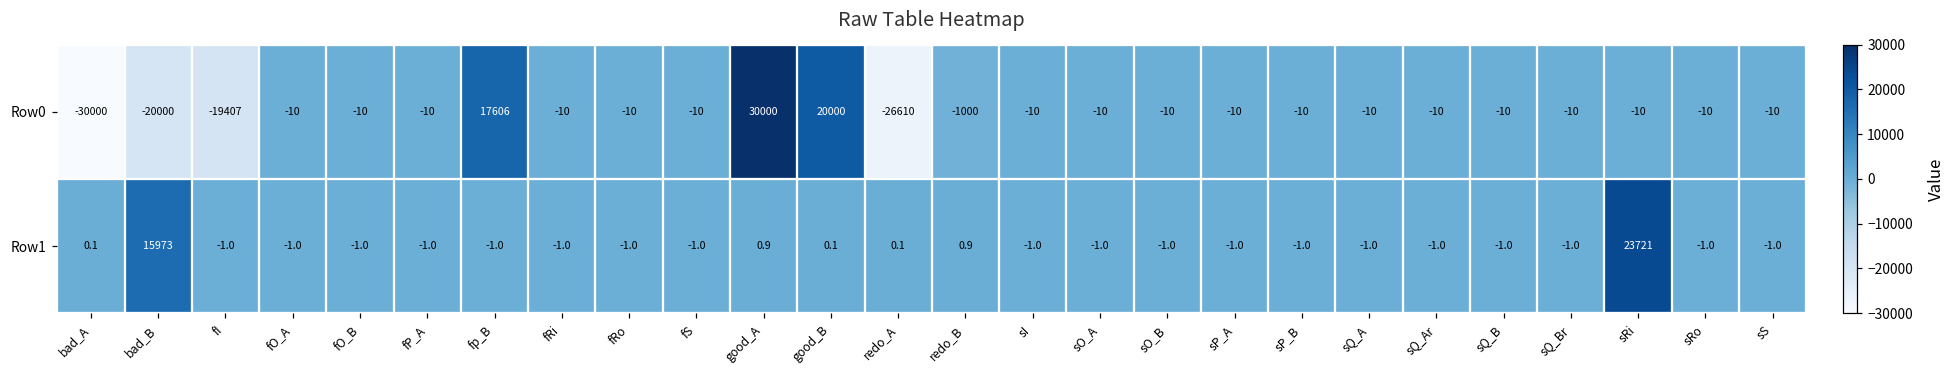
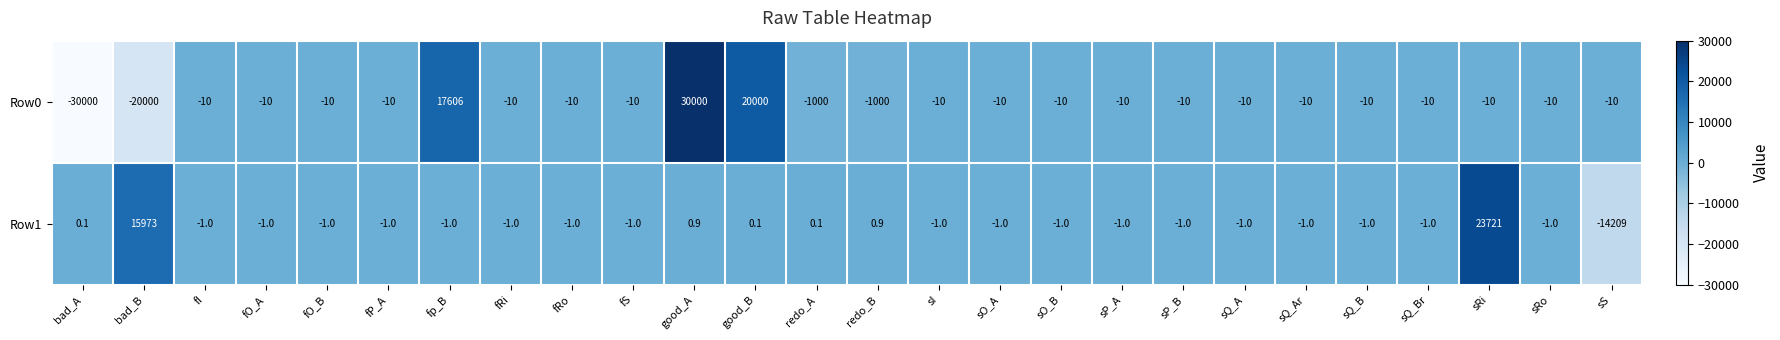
Row0, fI: -19407 -> -10
Row0, redo_A: -26610 -> -1000
Row1, sS: -1.0 -> -14209
